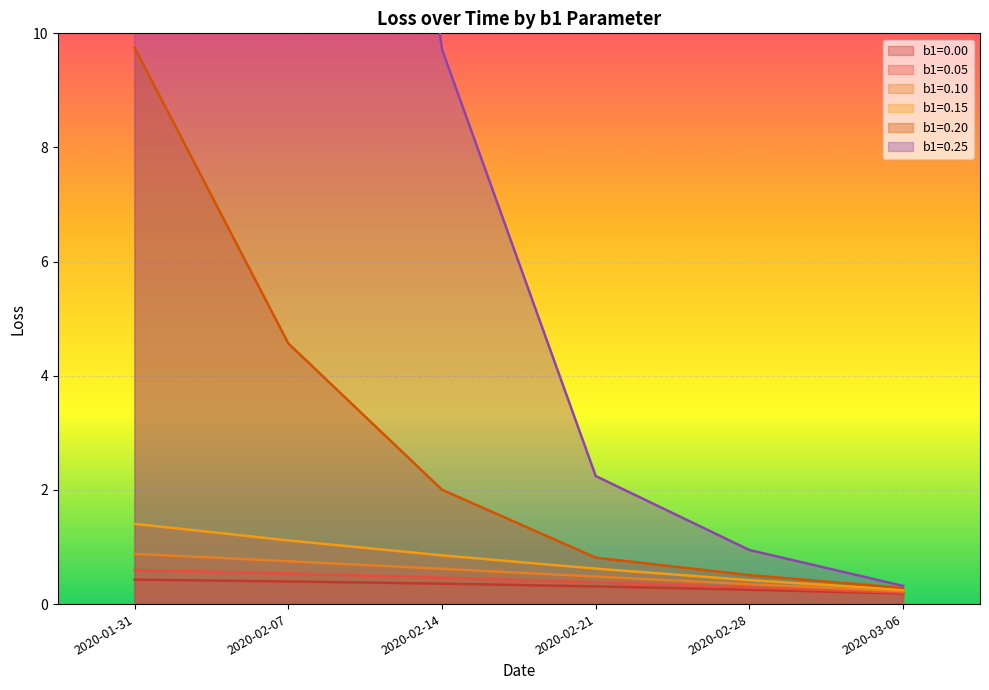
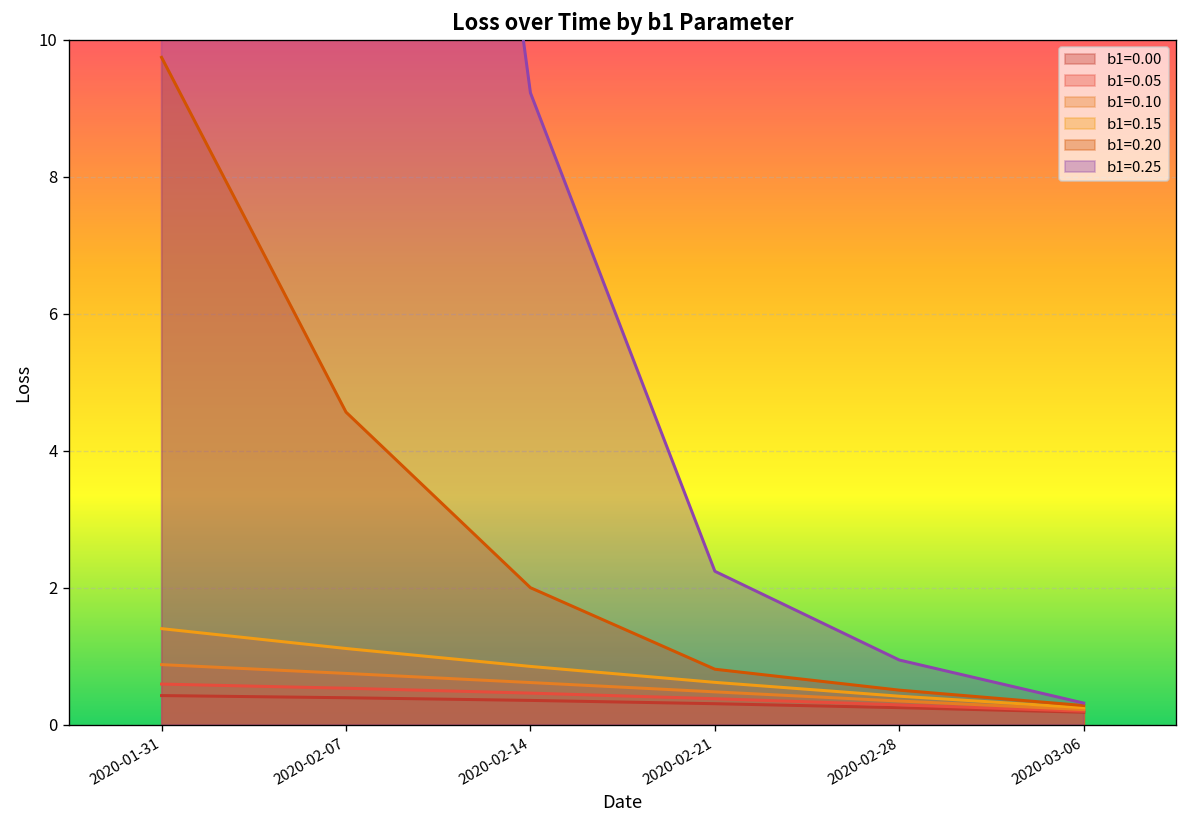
b1=0.25, 2020-02-14: 9.7 -> 9.2
